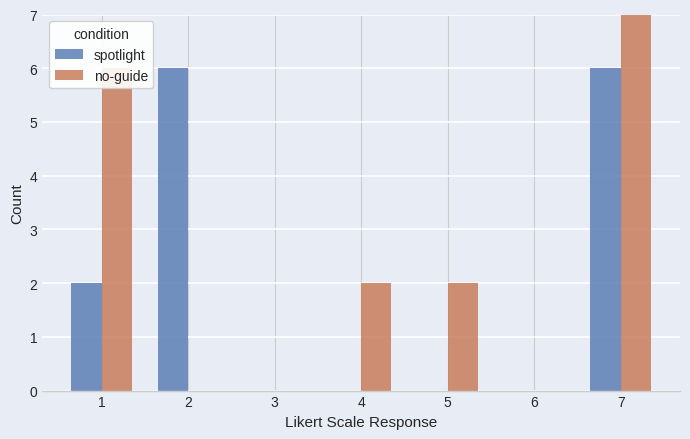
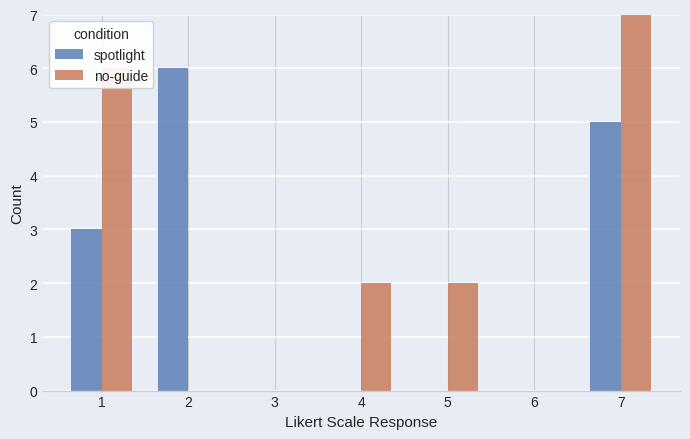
spotlight, 1: 2 -> 3
spotlight, 7: 6 -> 5
